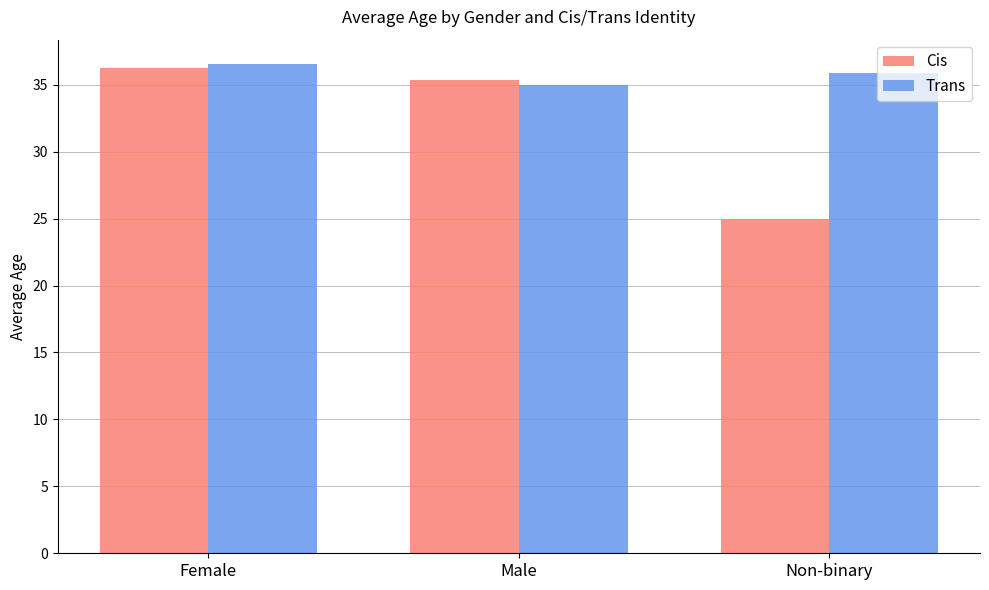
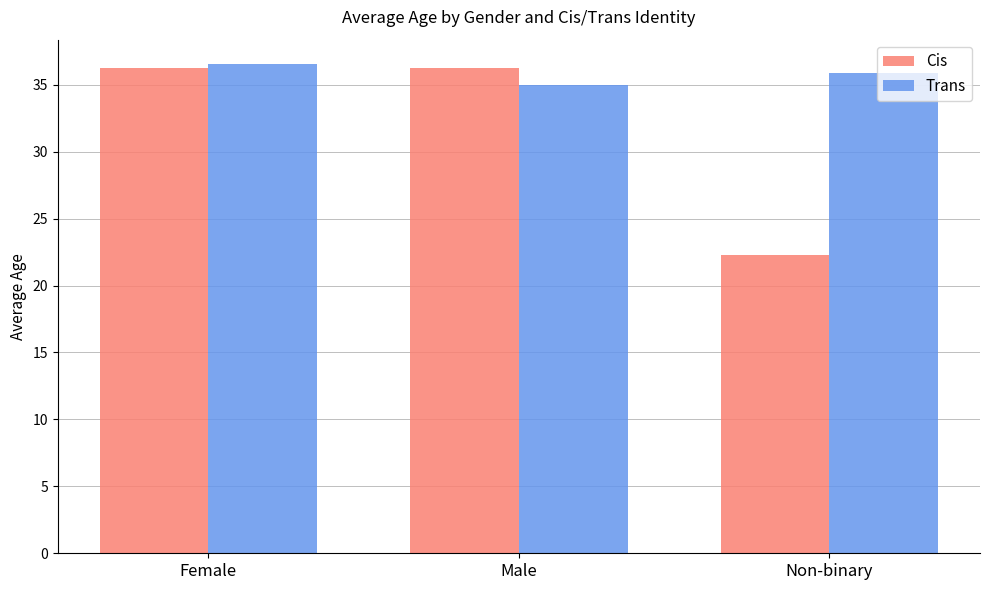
Cis, Male: 35.3 -> 36.2
Cis, Non-binary: 25.0 -> 22.3
